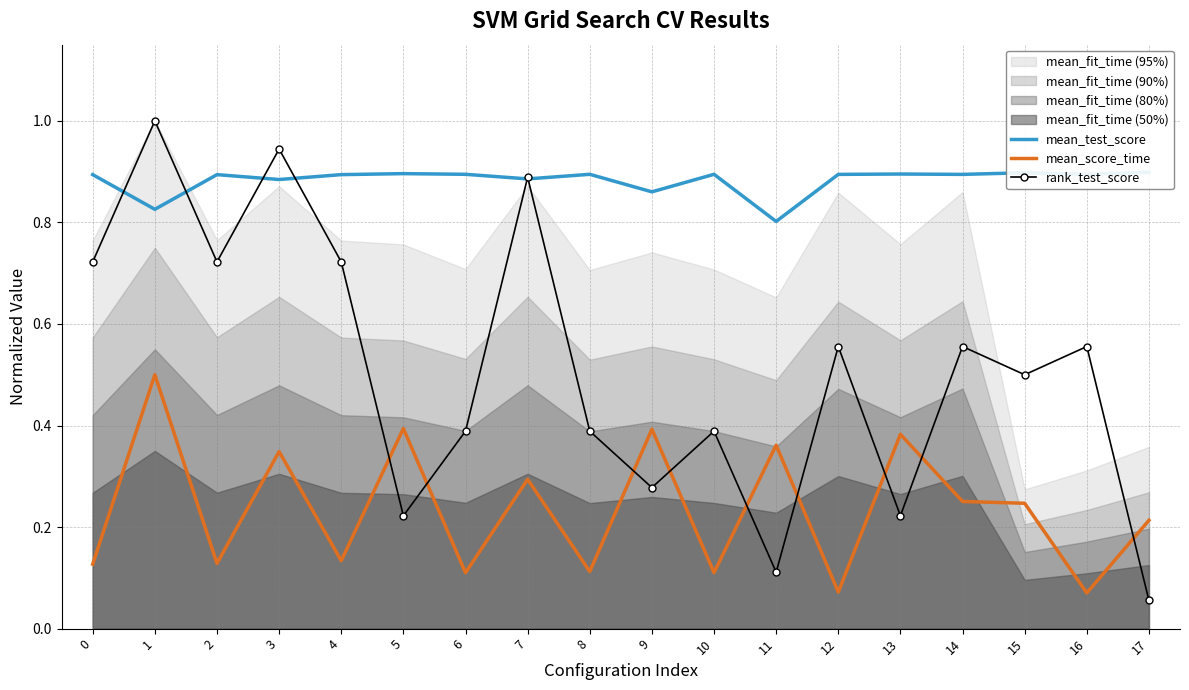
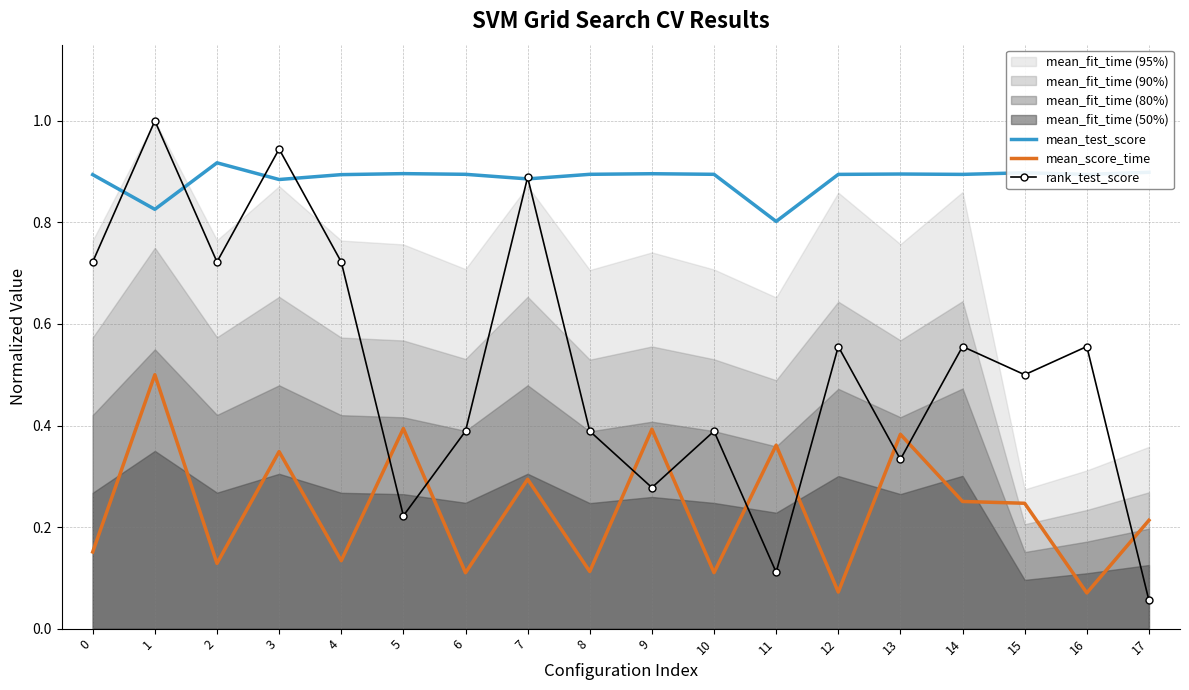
mean_score_time, 0: 0.13 -> 0.15
mean_test_score, 2: 0.89 -> 0.92
mean_test_score, 9: 0.86 -> 0.90
rank_test_score, 13: 0.22 -> 0.33
